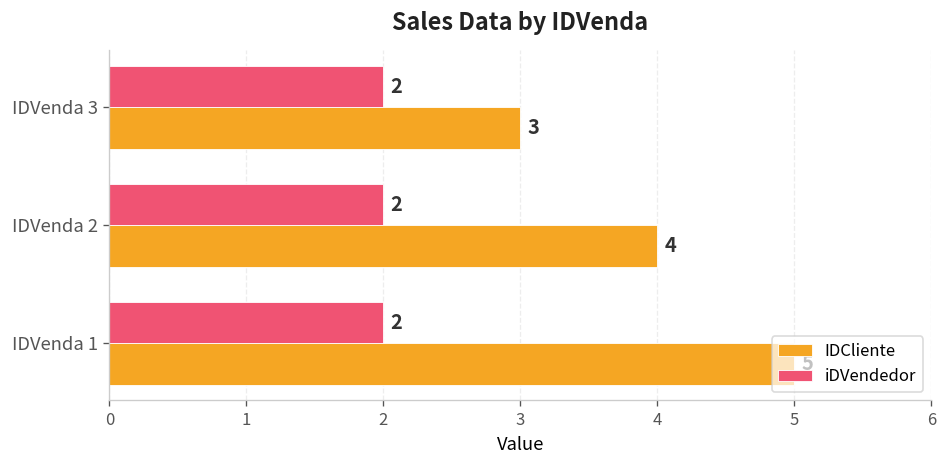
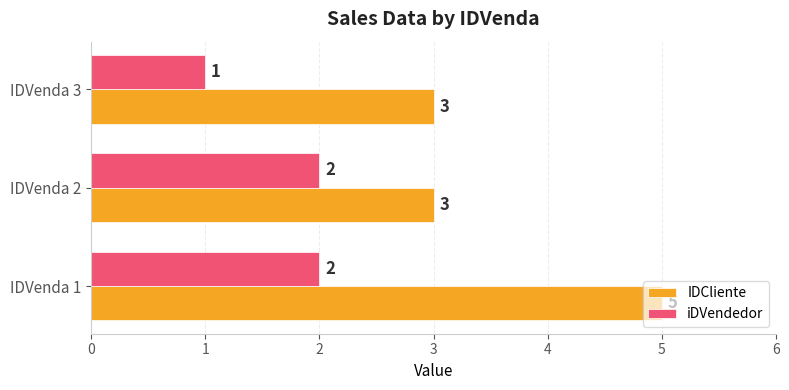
iDVendedor, IDVenda 3: 2 -> 1
IDCliente, IDVenda 2: 4 -> 3
